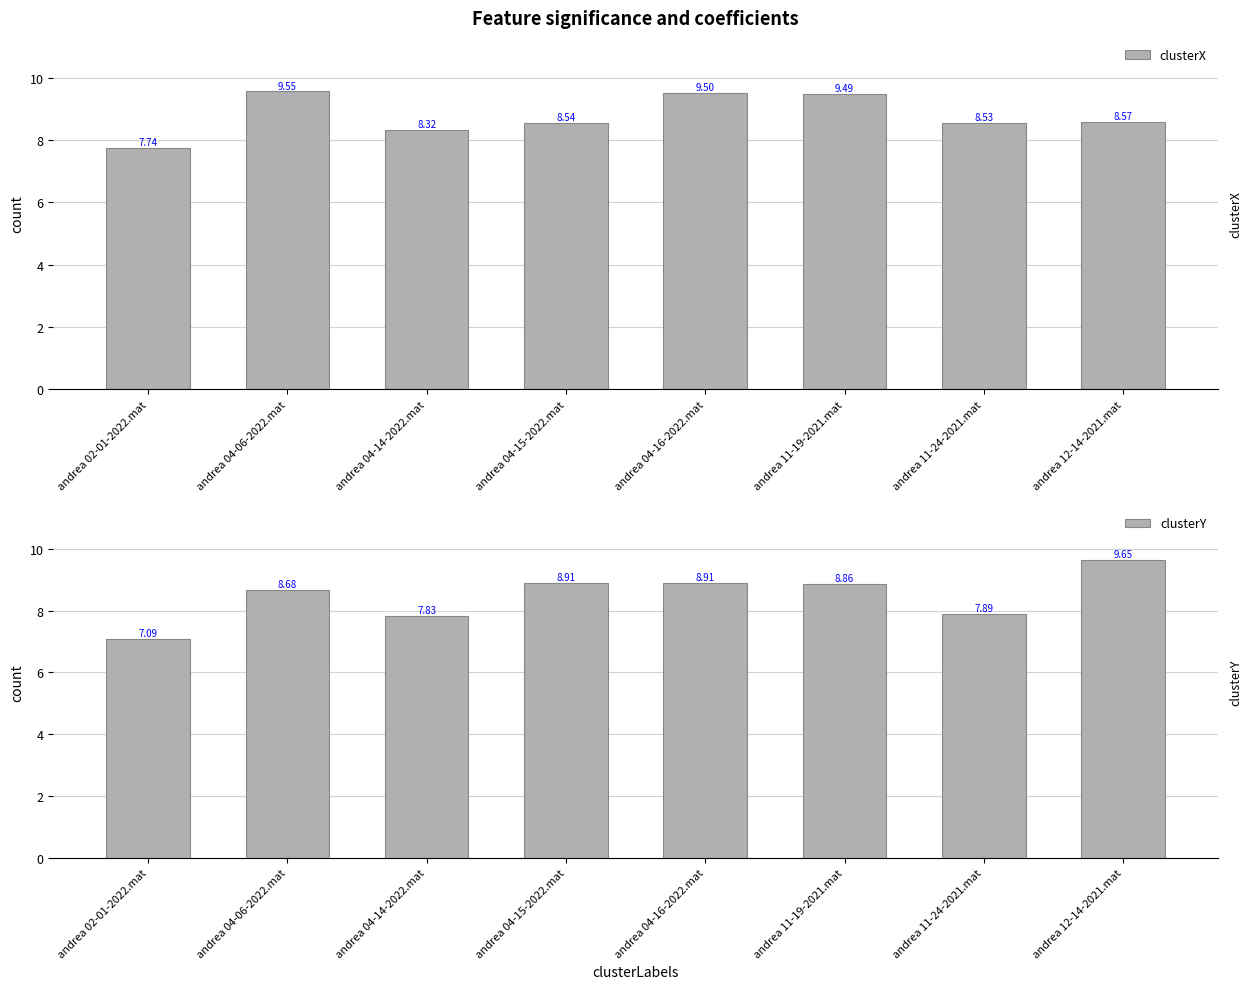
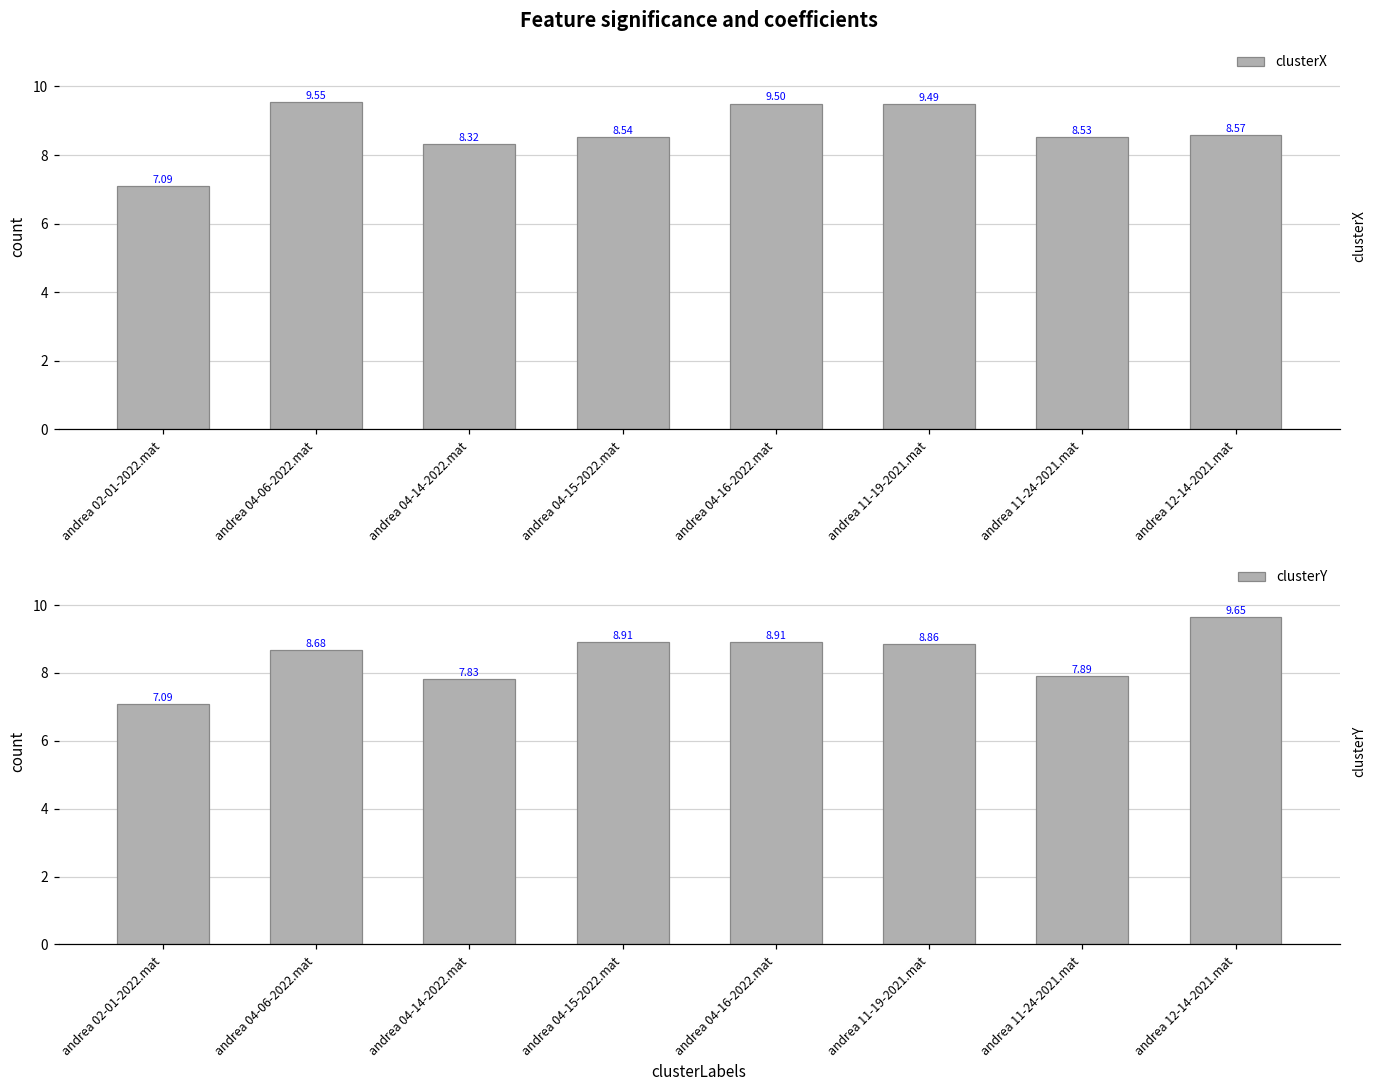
Feature significance and coefficients, andrea 02-01-2022.mat: 7.74 -> 7.09
